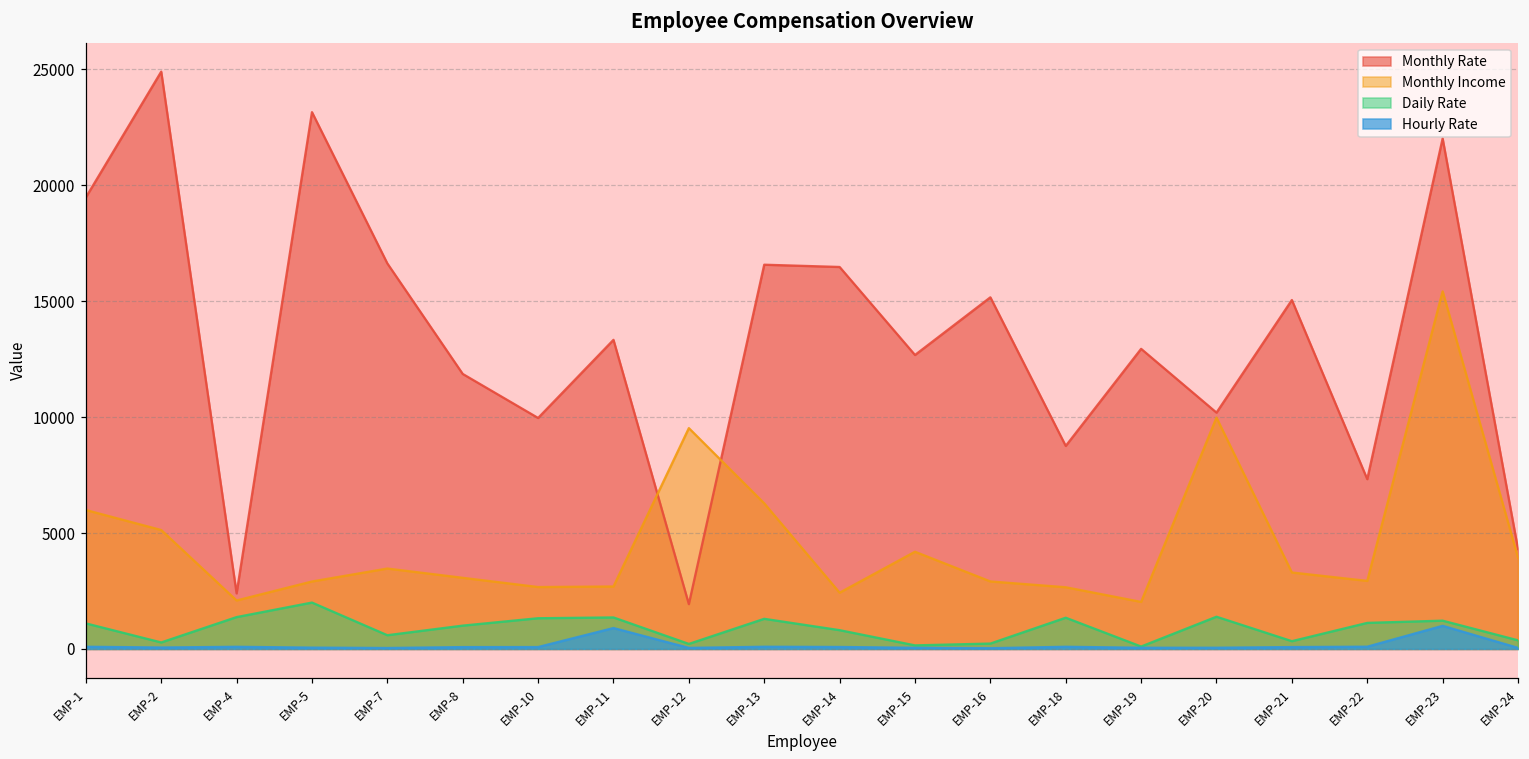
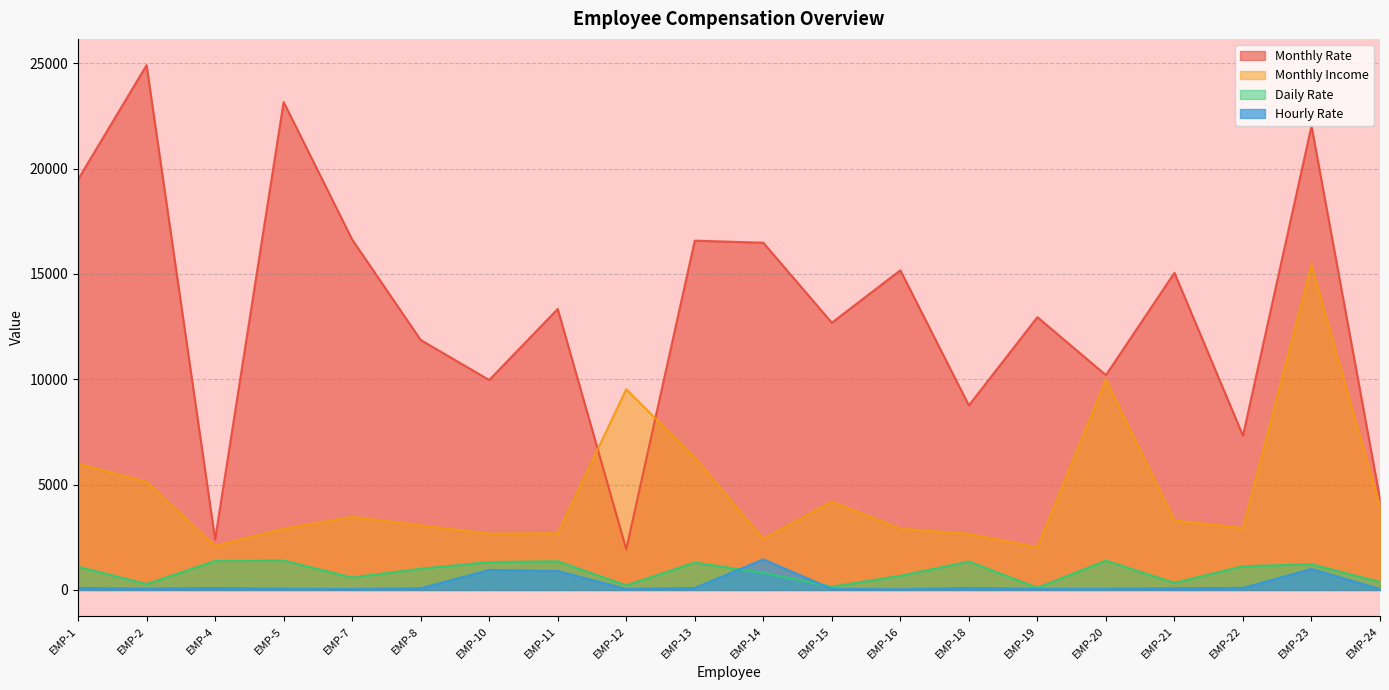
Daily Rate, EMP-5: 2000 -> 1400
Hourly Rate, EMP-10: 100 -> 900
Hourly Rate, EMP-14: 100 -> 1500
Daily Rate, EMP-16: 200 -> 700
